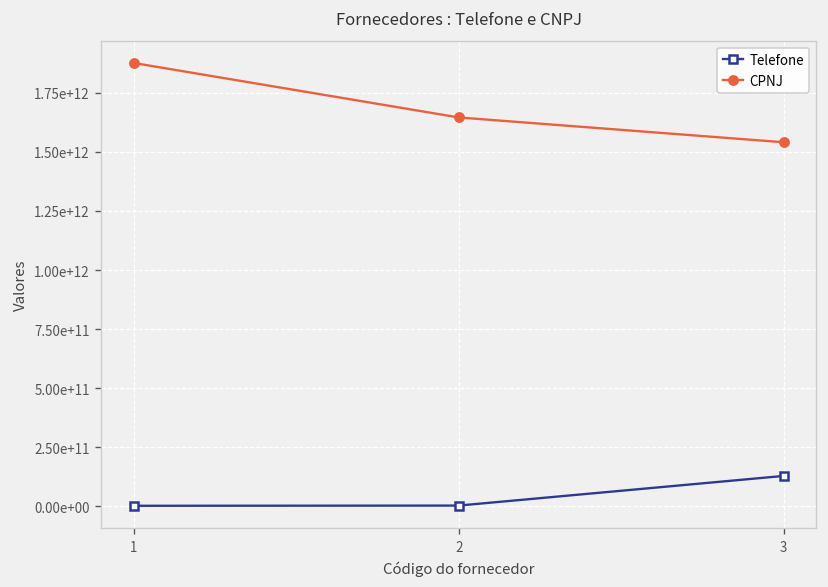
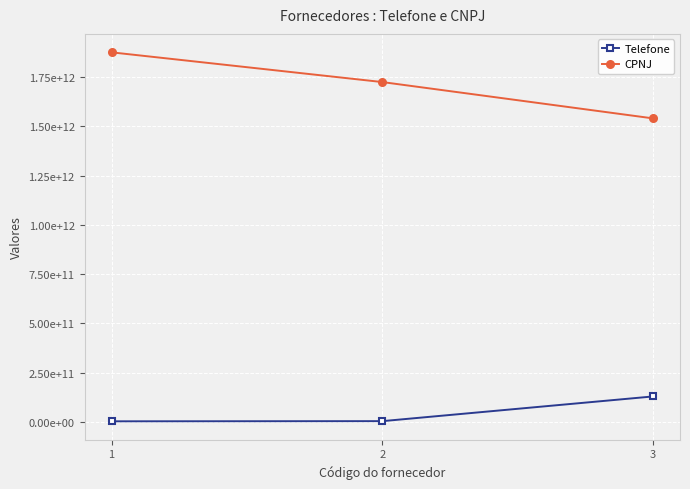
CPNJ, 2: 1650000000000 -> 1730000000000
